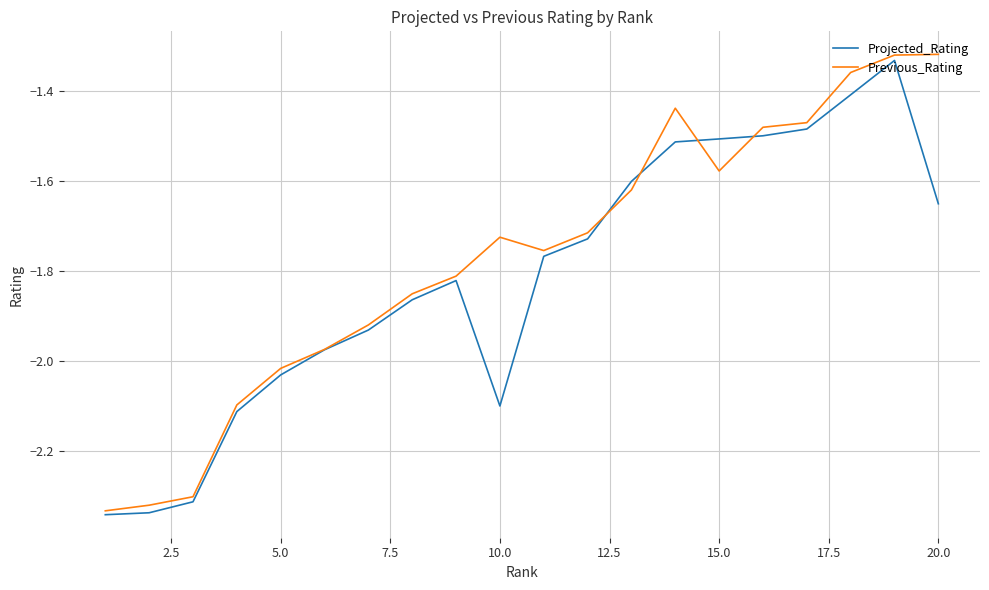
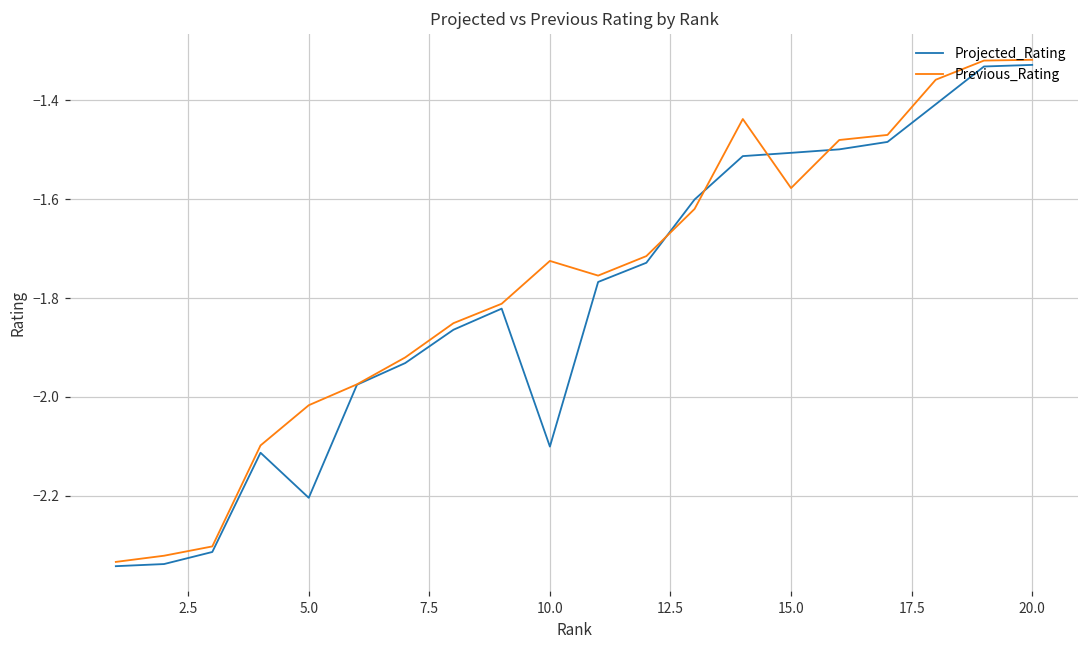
Projected_Rating, 5.0: -2.03 -> -2.20
Projected_Rating, 20.0: -1.65 -> -1.33
